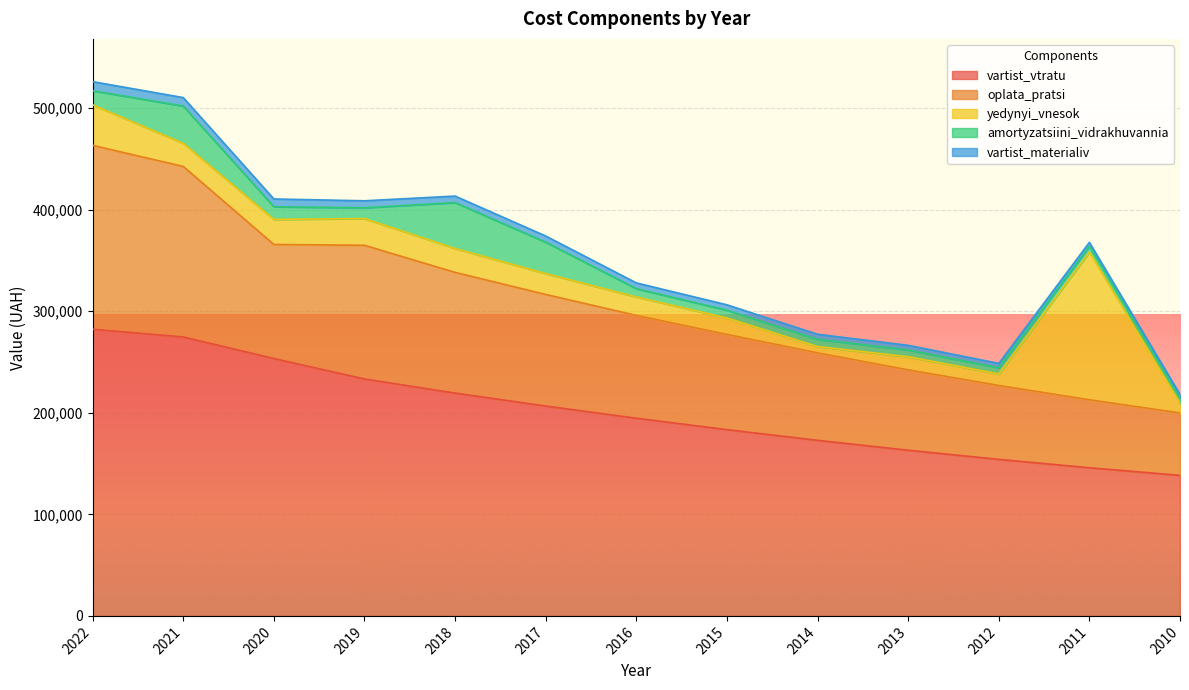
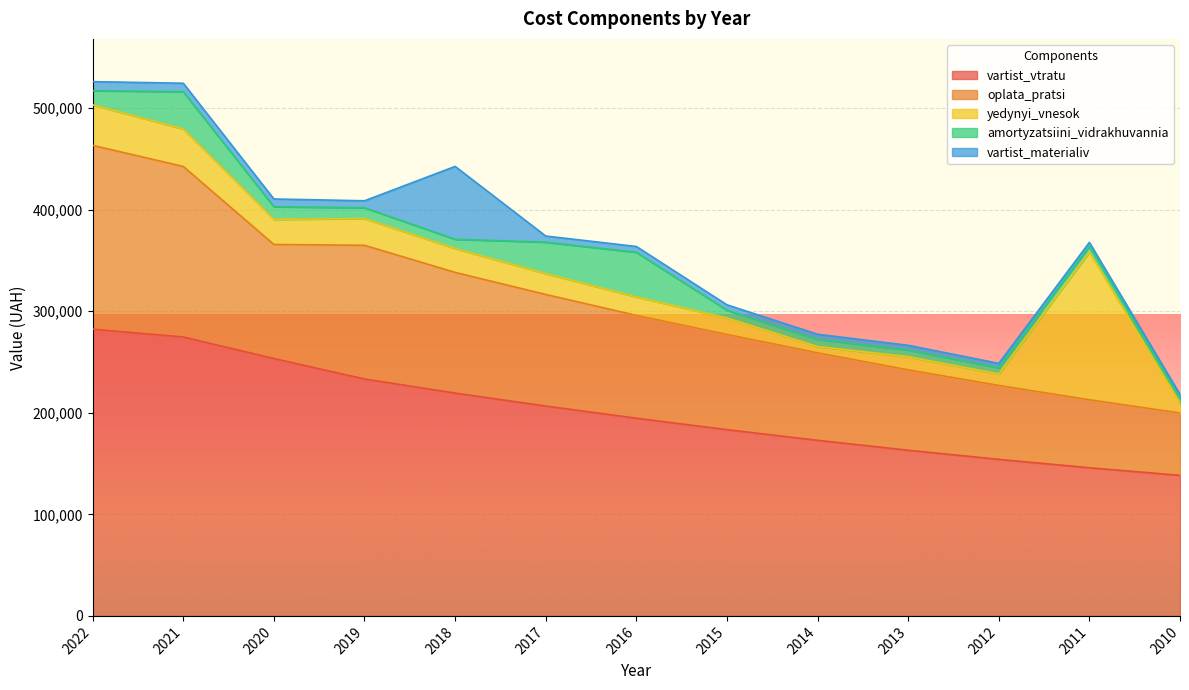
yedynyi_vnesok, 2021: 23,000 -> 37,000
amortyzatsiini_vidrakhuvannia, 2018: 45,000 -> 9,000
vartist_materialiv, 2018: 6,000 -> 72,000
amortyzatsiini_vidrakhuvannia, 2016: 8,000 -> 44,000
